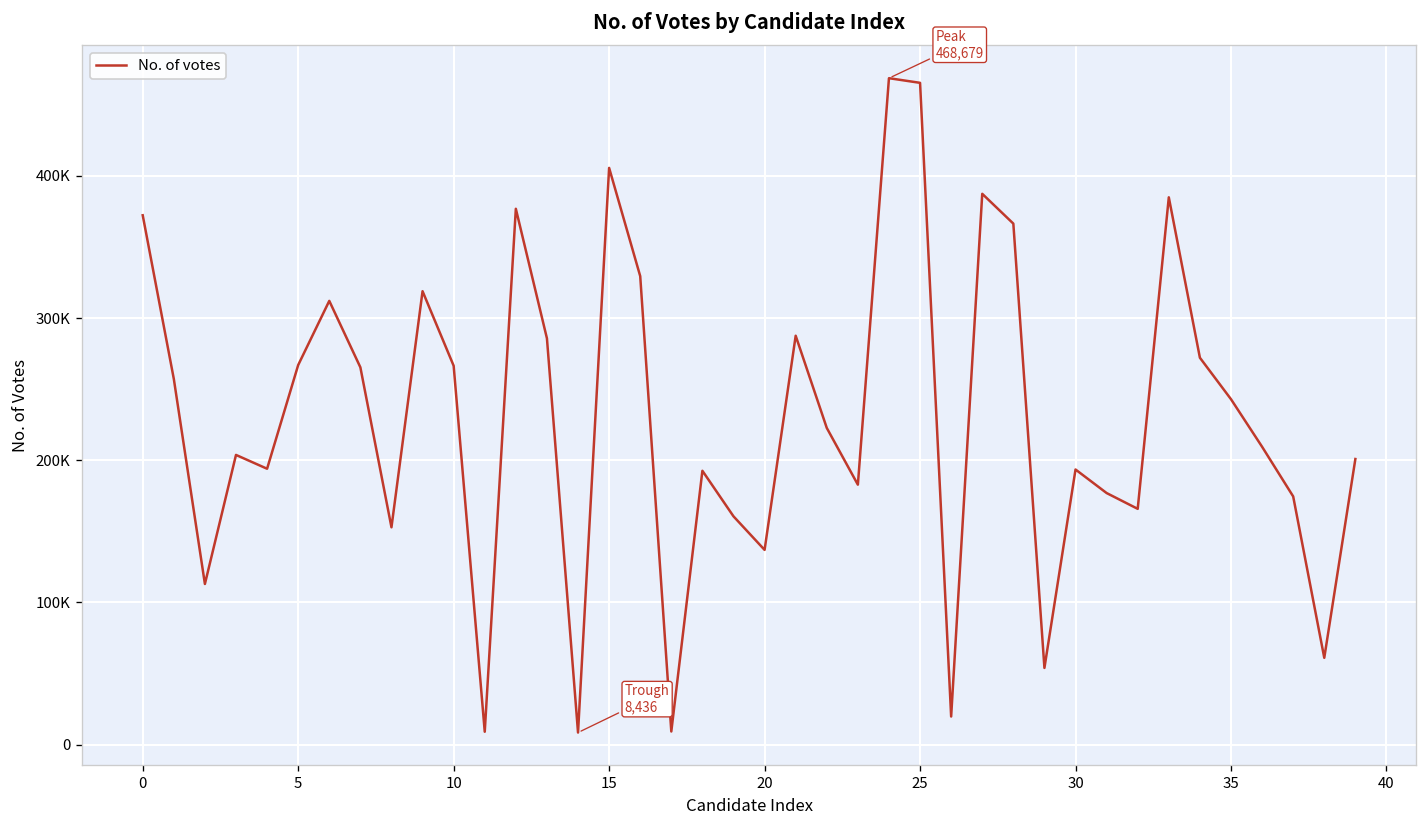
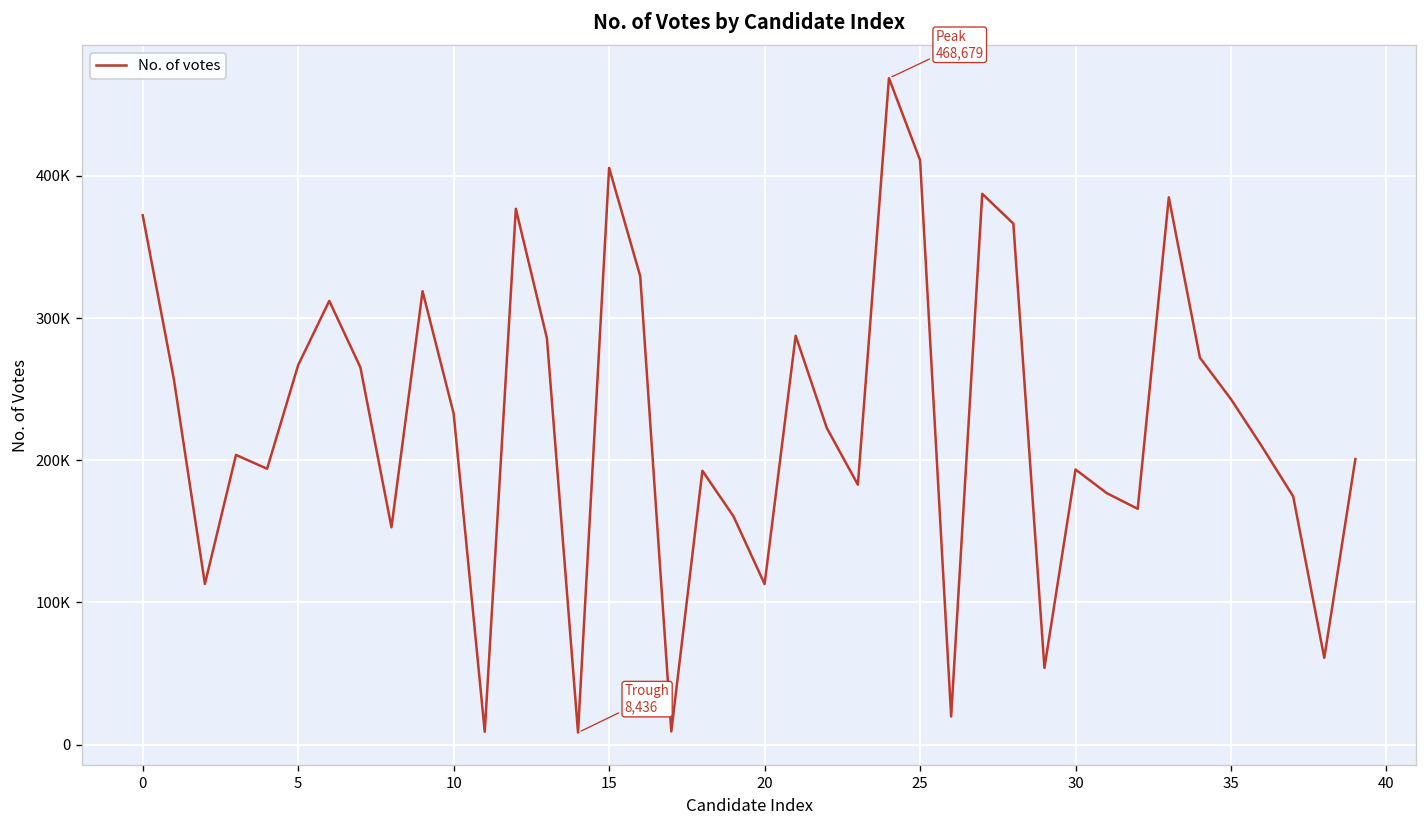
10: 266000 -> 233000
20: 137000 -> 113000
25: 465000 -> 411000
